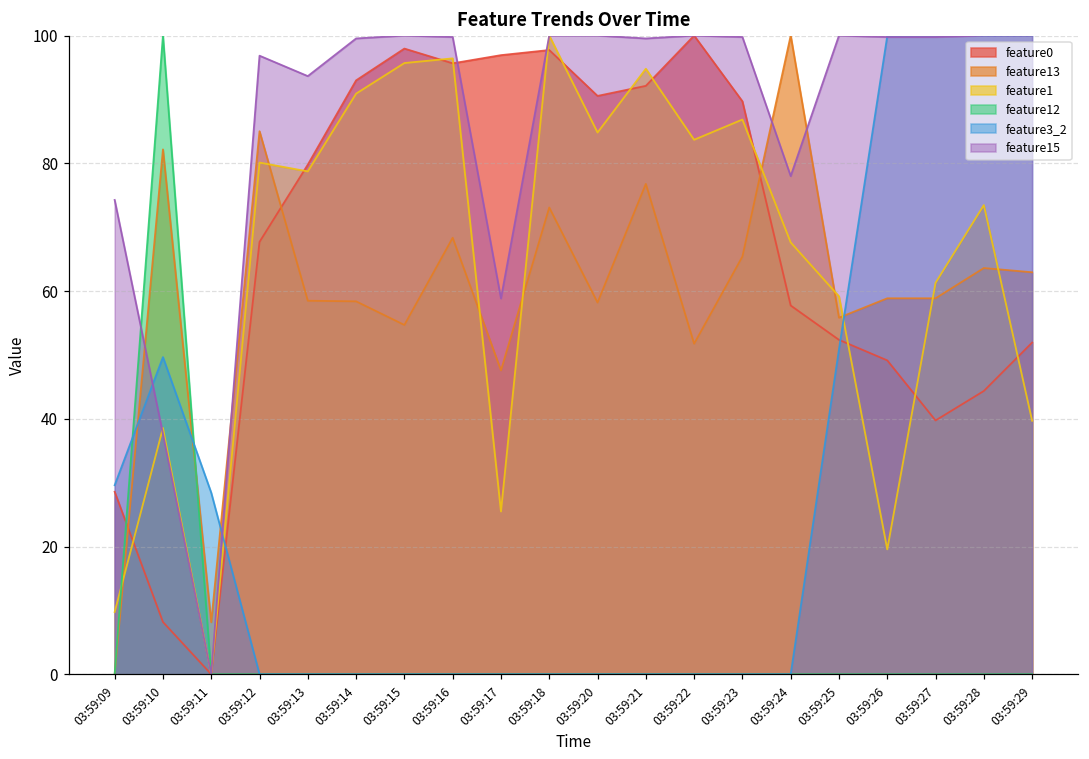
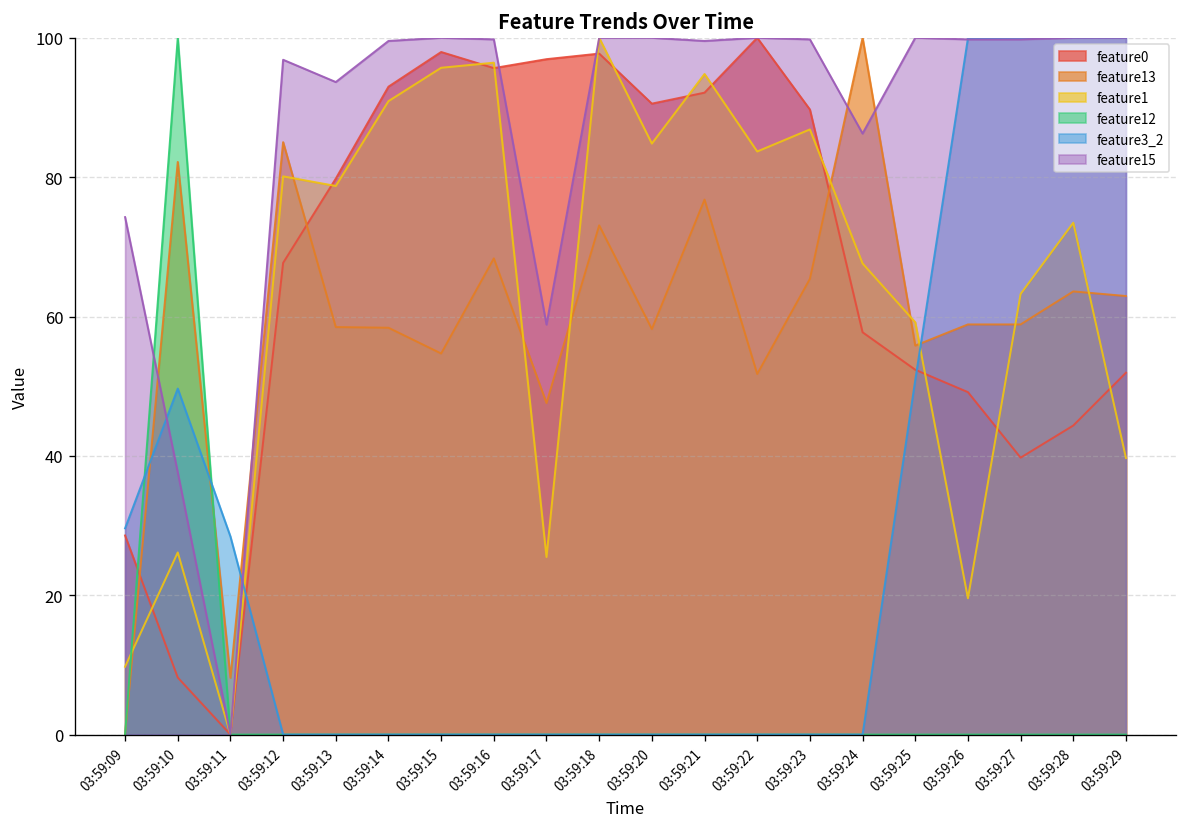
feature1, 03:59:10: 39 -> 26
feature15, 03:59:24: 78 -> 86
feature1, 03:59:27: 61 -> 63
